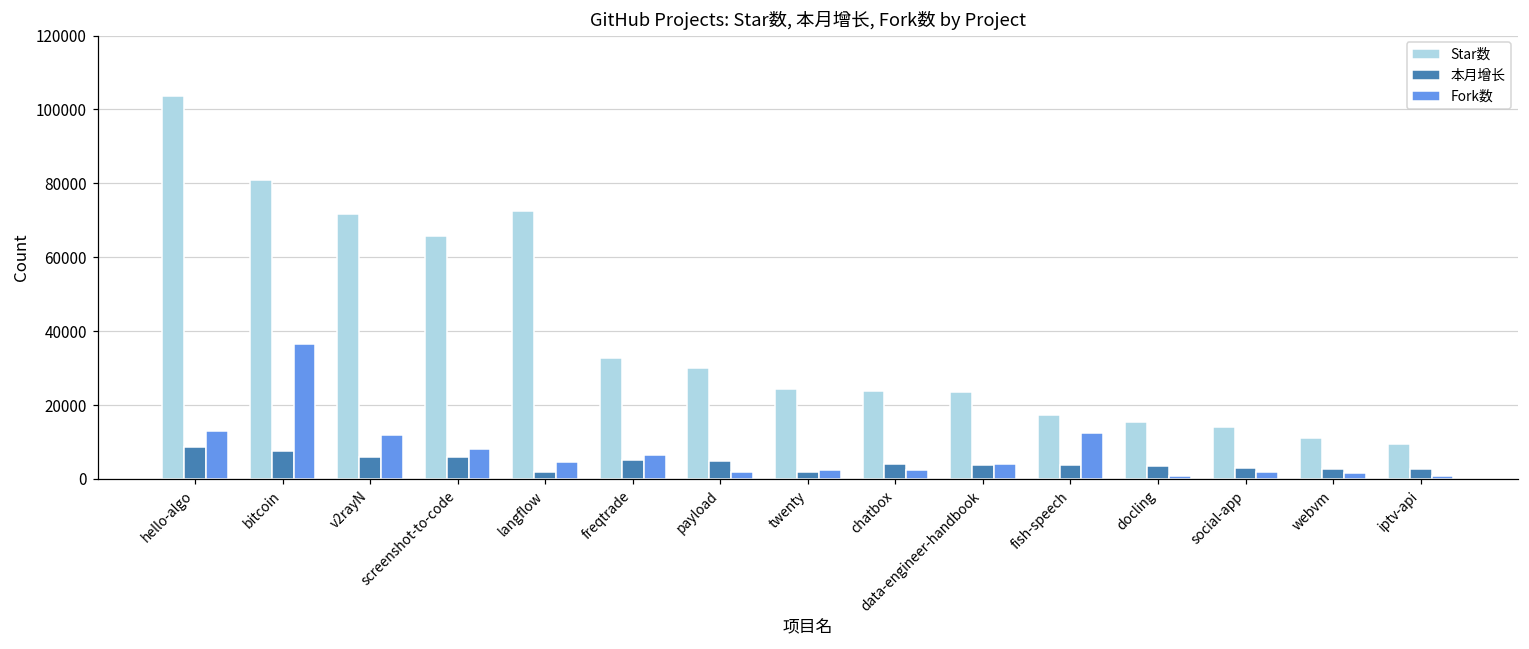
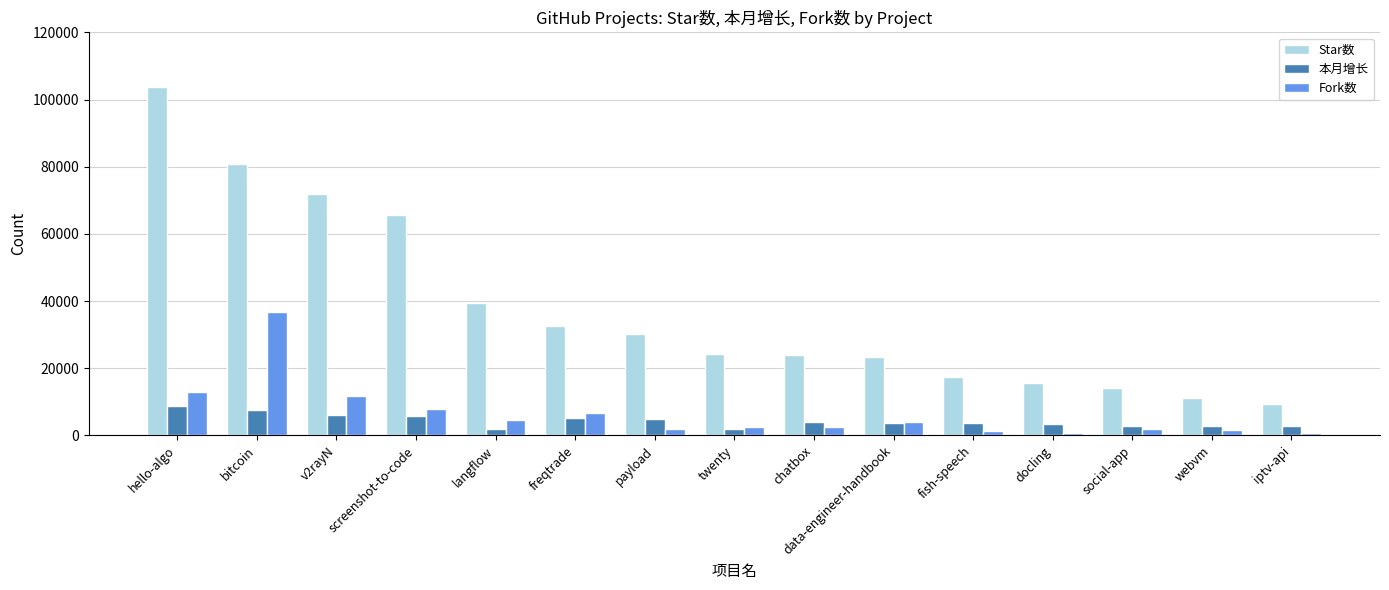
Star数, langflow: 73000 -> 39000
Fork数, fish-speech: 12000 -> 1000
